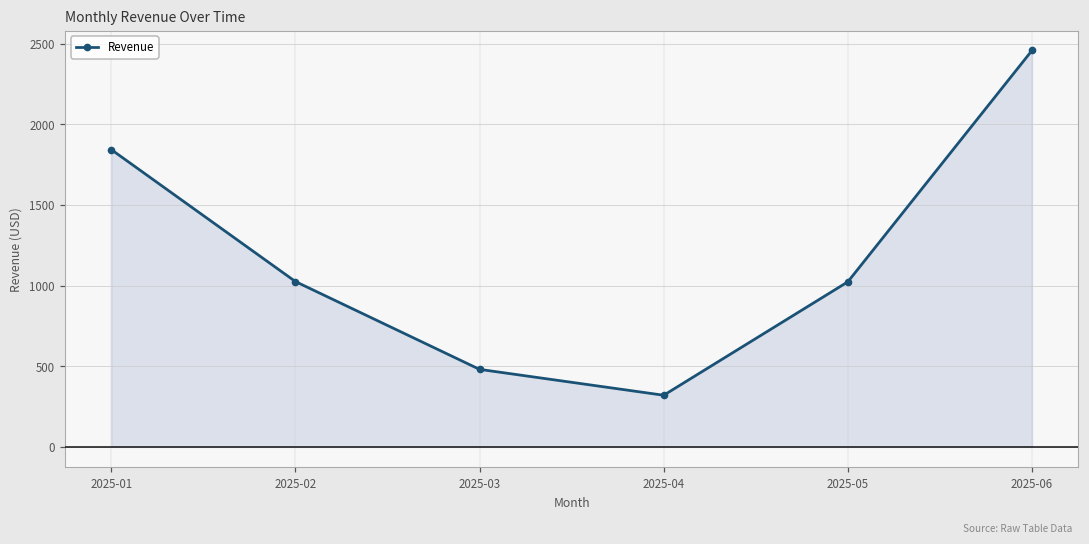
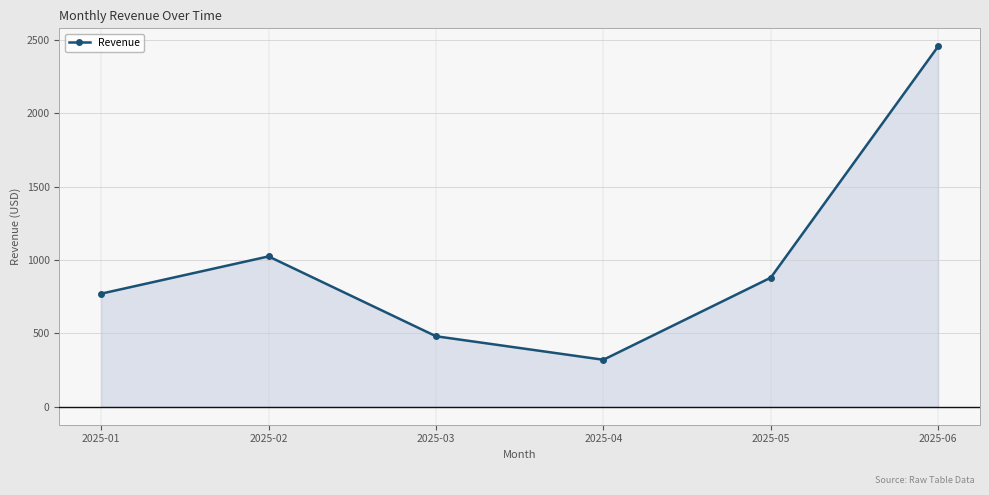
2025-01: 1840 -> 770
2025-05: 1020 -> 880
